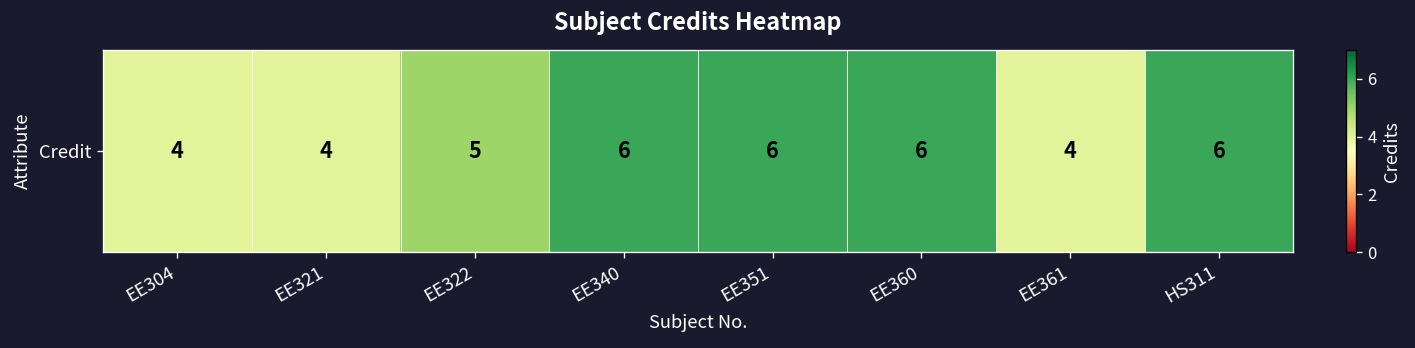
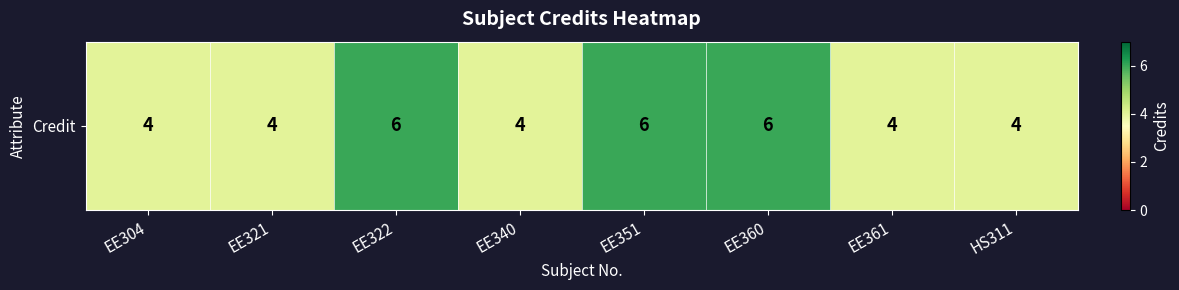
Credit, EE322: 5 -> 6
Credit, EE340: 6 -> 4
Credit, HS311: 6 -> 4
